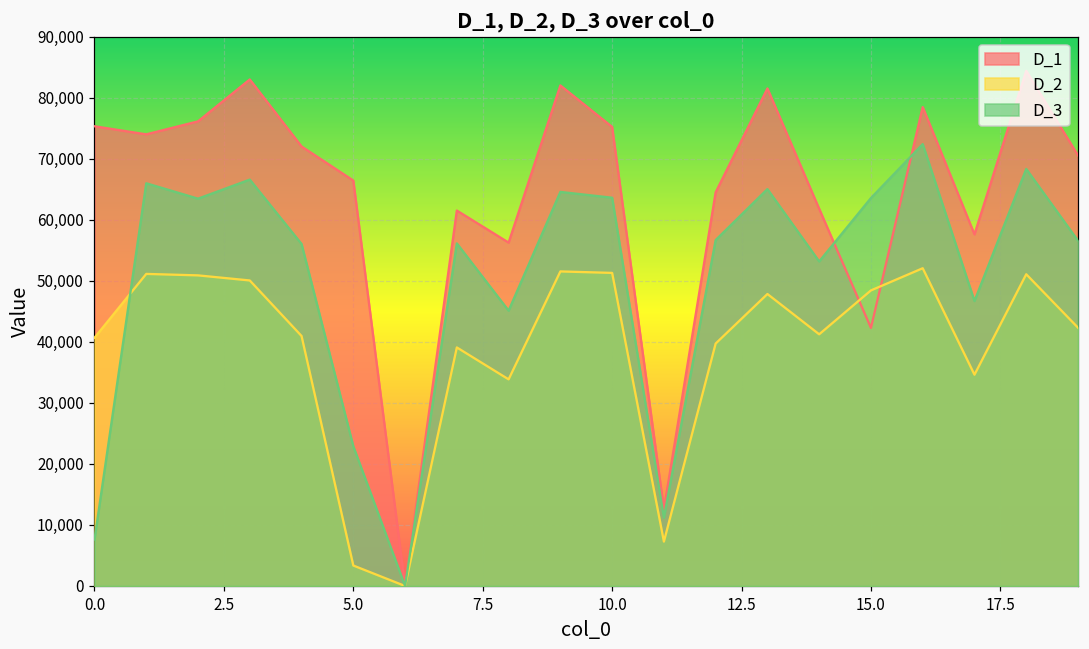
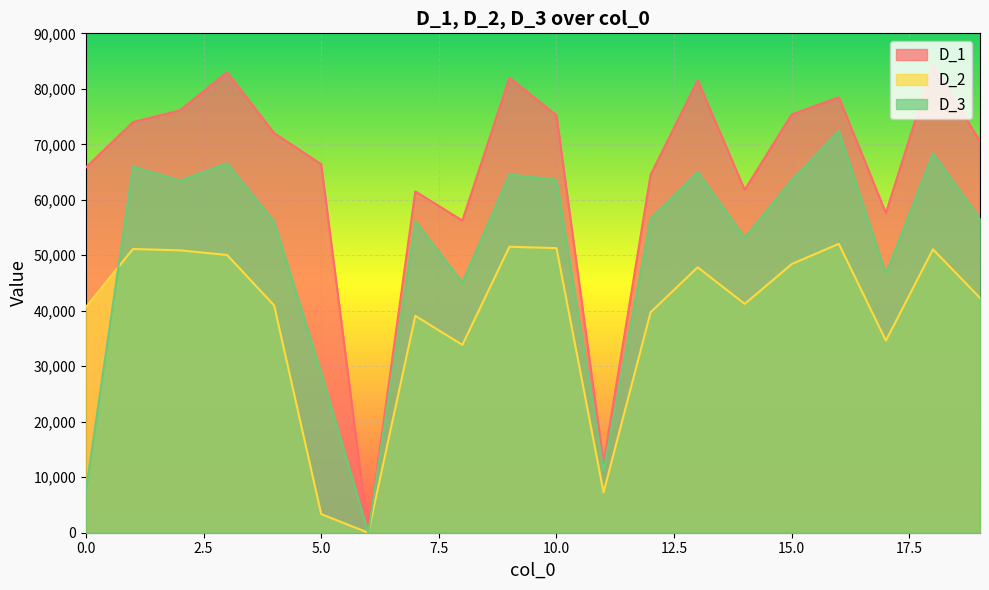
D_1, 0.0: 75,000 -> 66,000
D_3, 5.0: 23,000 -> 29,000
D_1, 15.0: 42,000 -> 75,000
